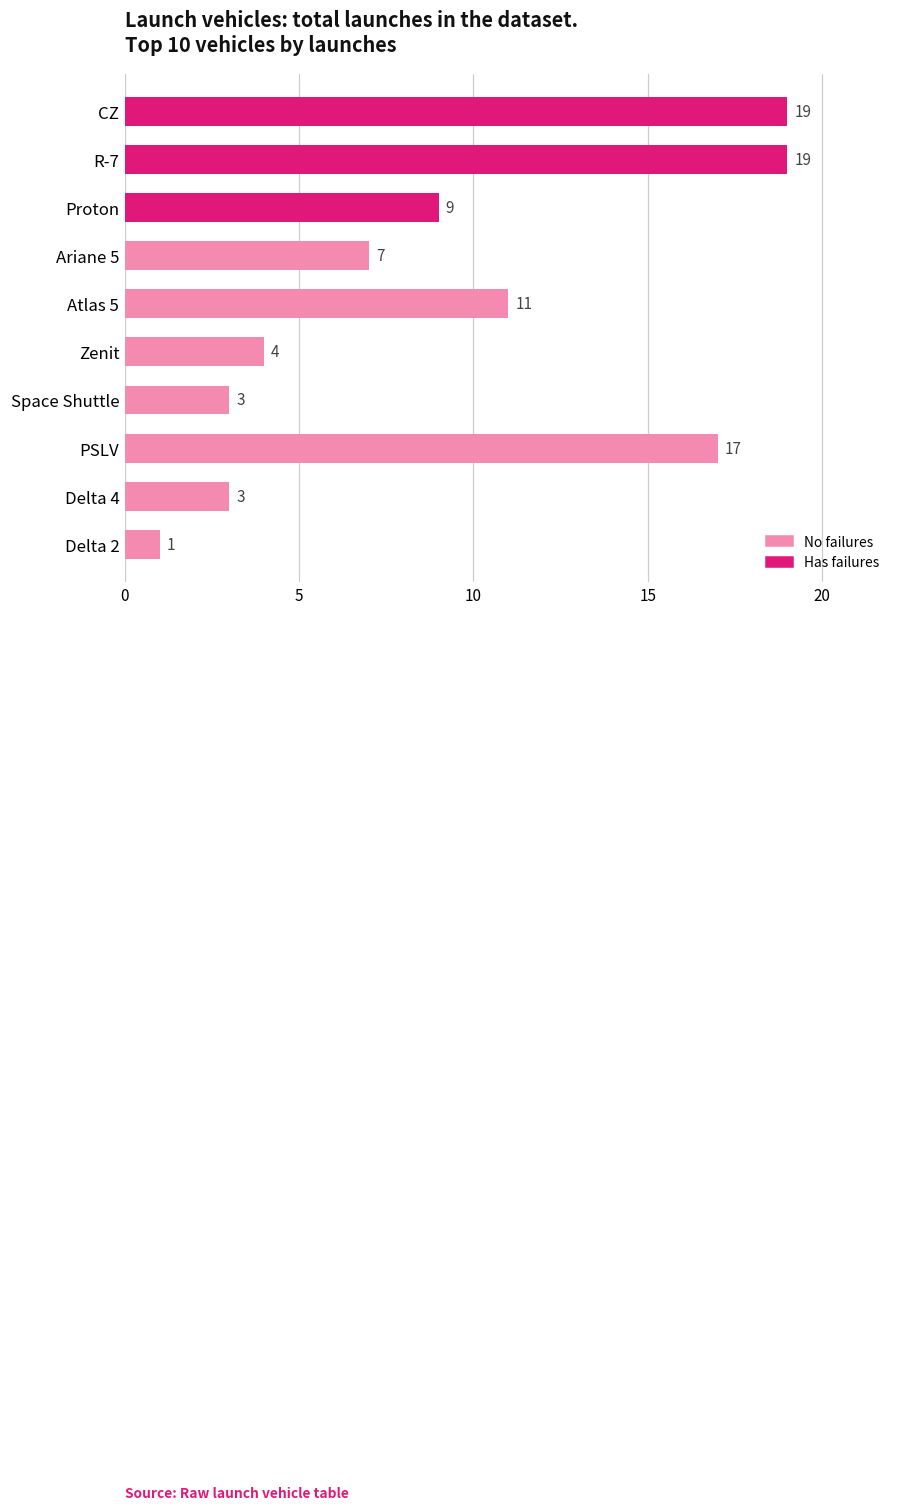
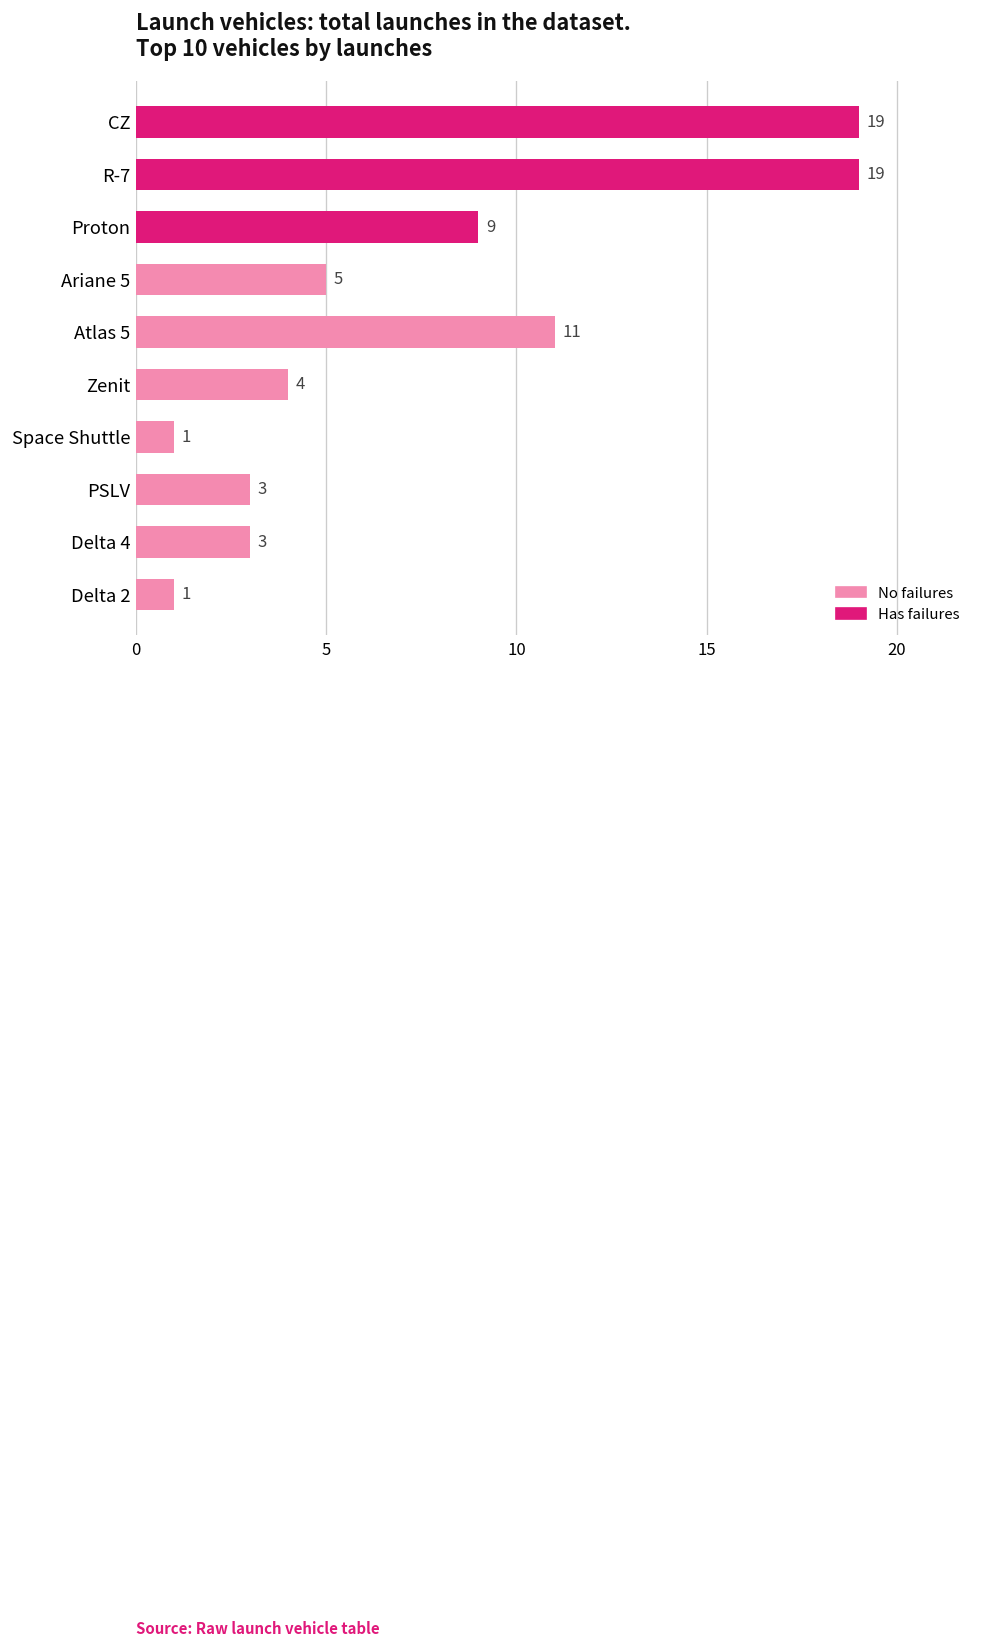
Ariane 5: 7 -> 5
Space Shuttle: 3 -> 1
PSLV: 17 -> 3
